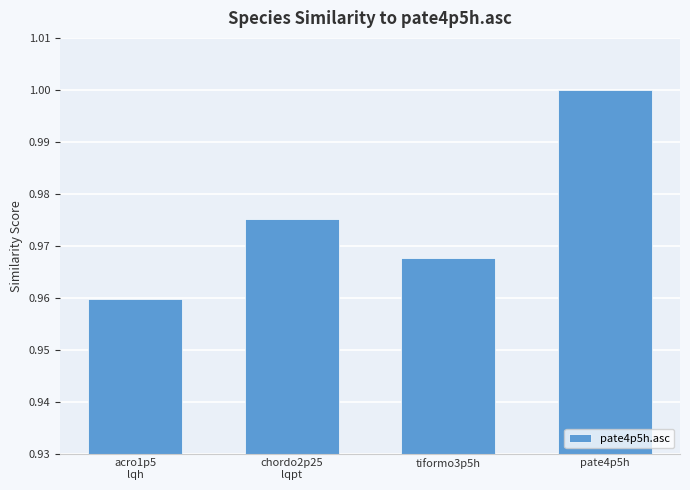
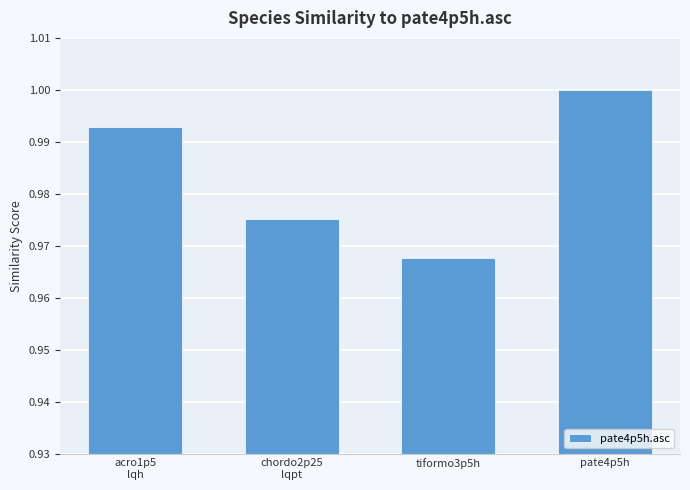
acro1p5 lqh: 0.960 -> 0.993
